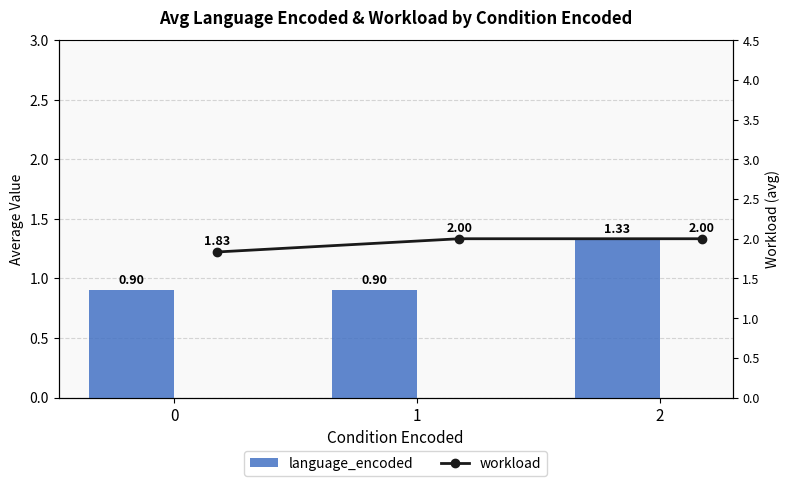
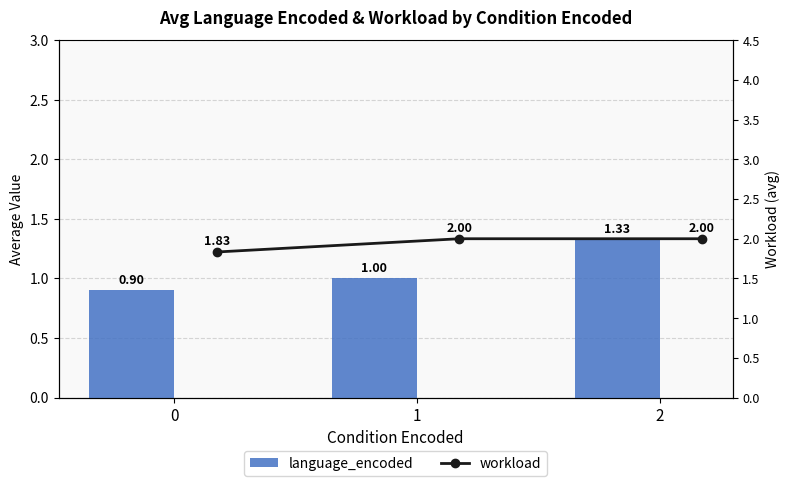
language_encoded, 1: 0.90 -> 1.00
